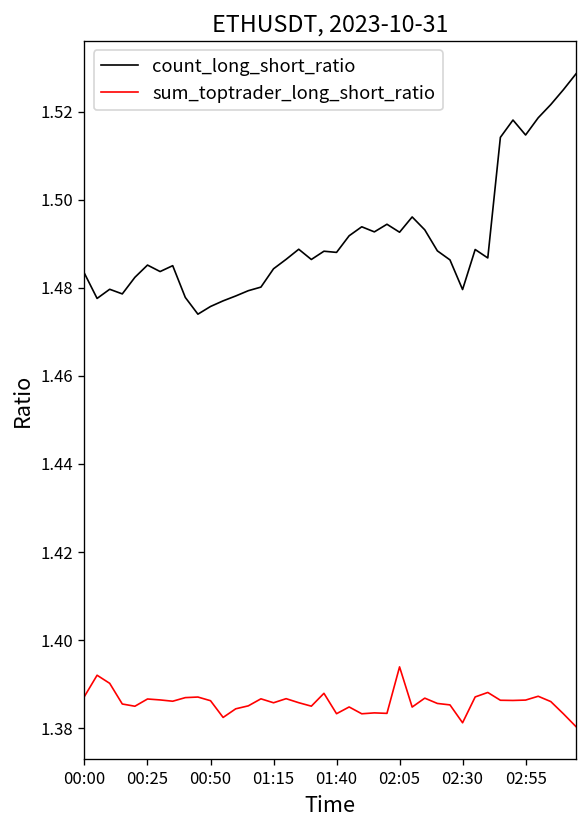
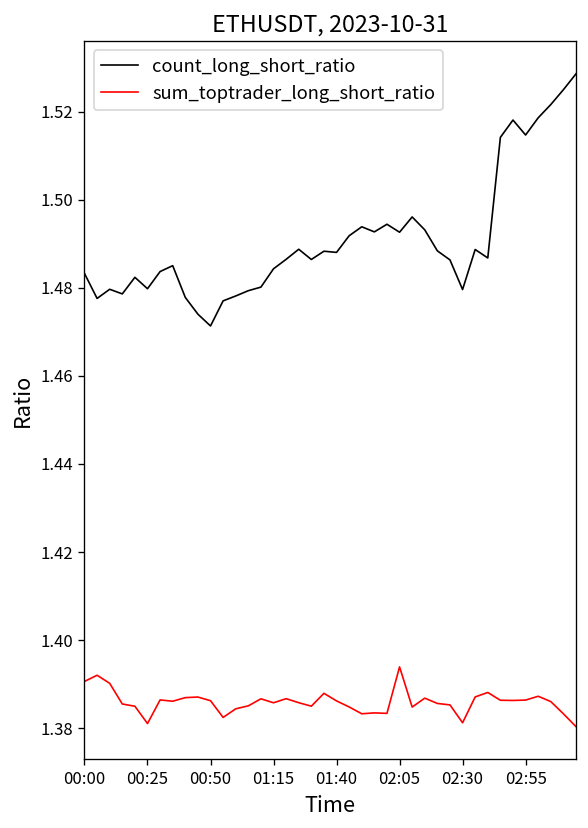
sum_toptrader_long_short_ratio, 00:00: 1.387 -> 1.391
count_long_short_ratio, 00:25: 1.485 -> 1.480
sum_toptrader_long_short_ratio, 00:25: 1.387 -> 1.381
count_long_short_ratio, 00:50: 1.476 -> 1.471
sum_toptrader_long_short_ratio, 01:40: 1.383 -> 1.386
